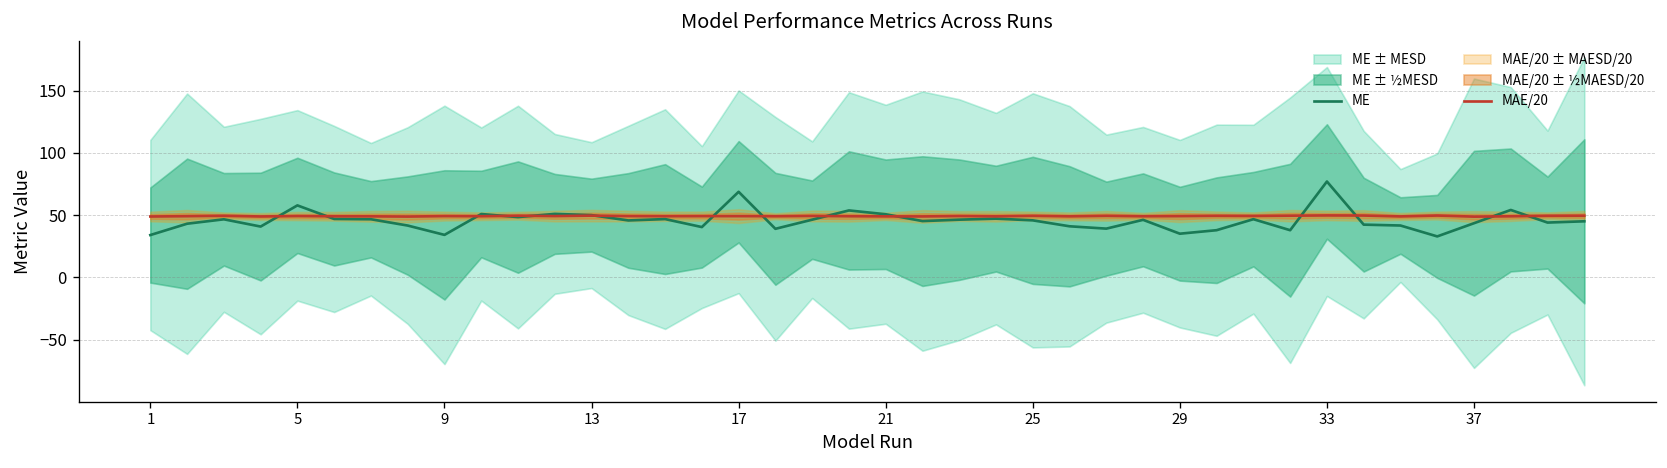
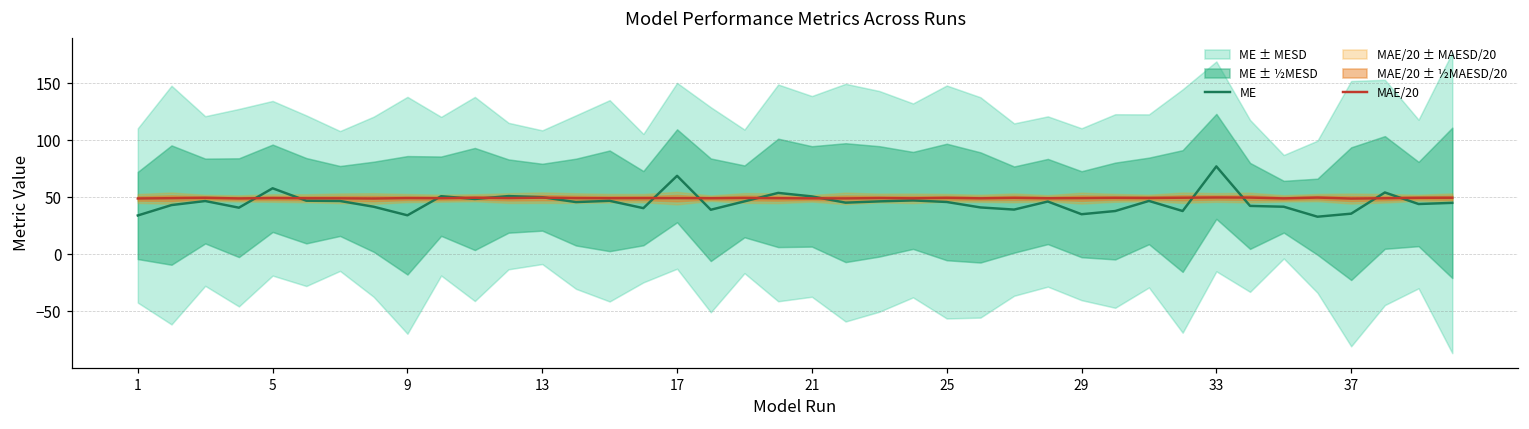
ME, 37: 44 -> 36
